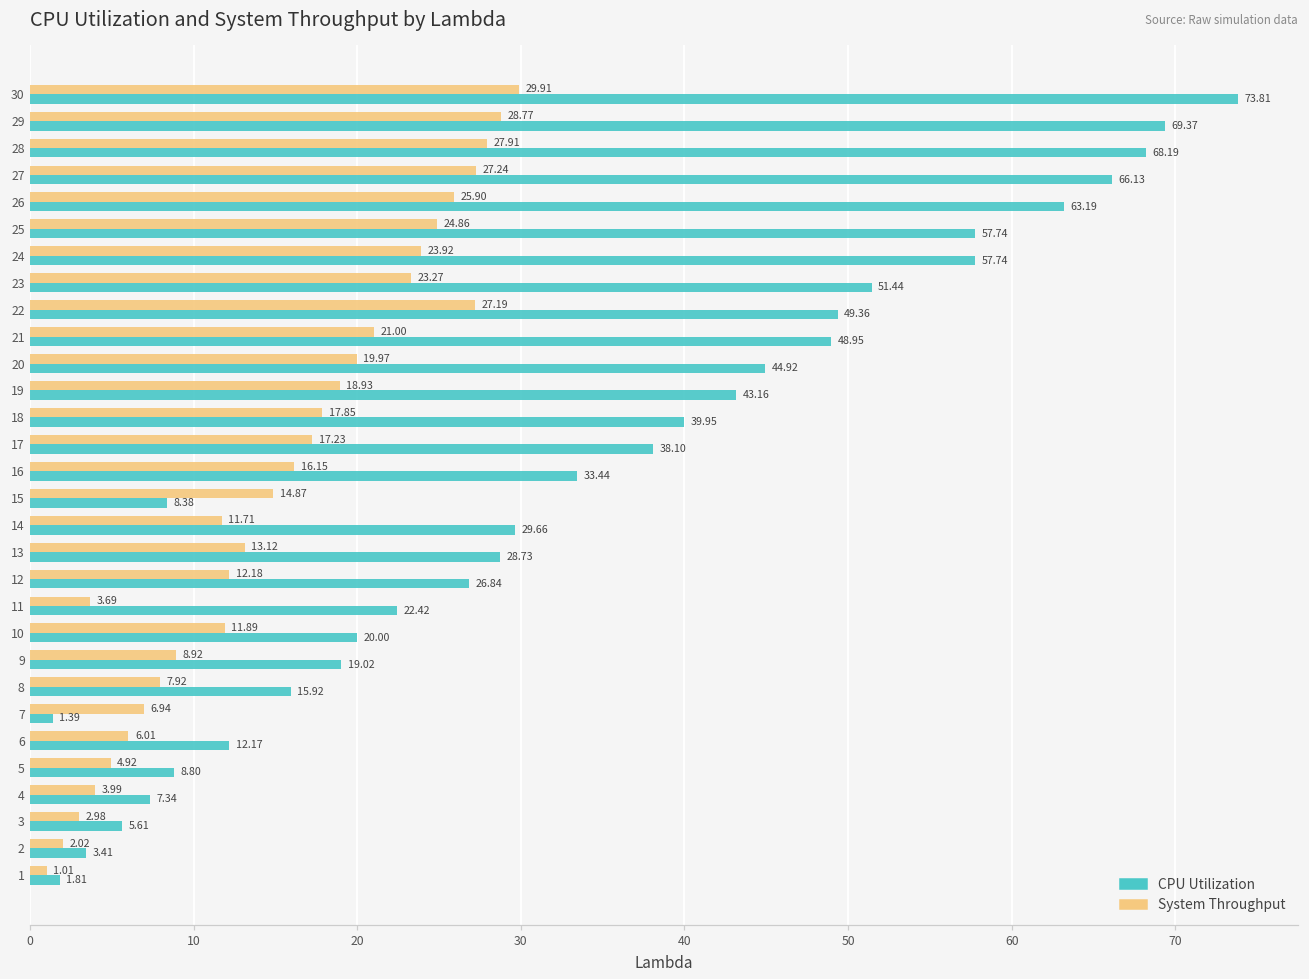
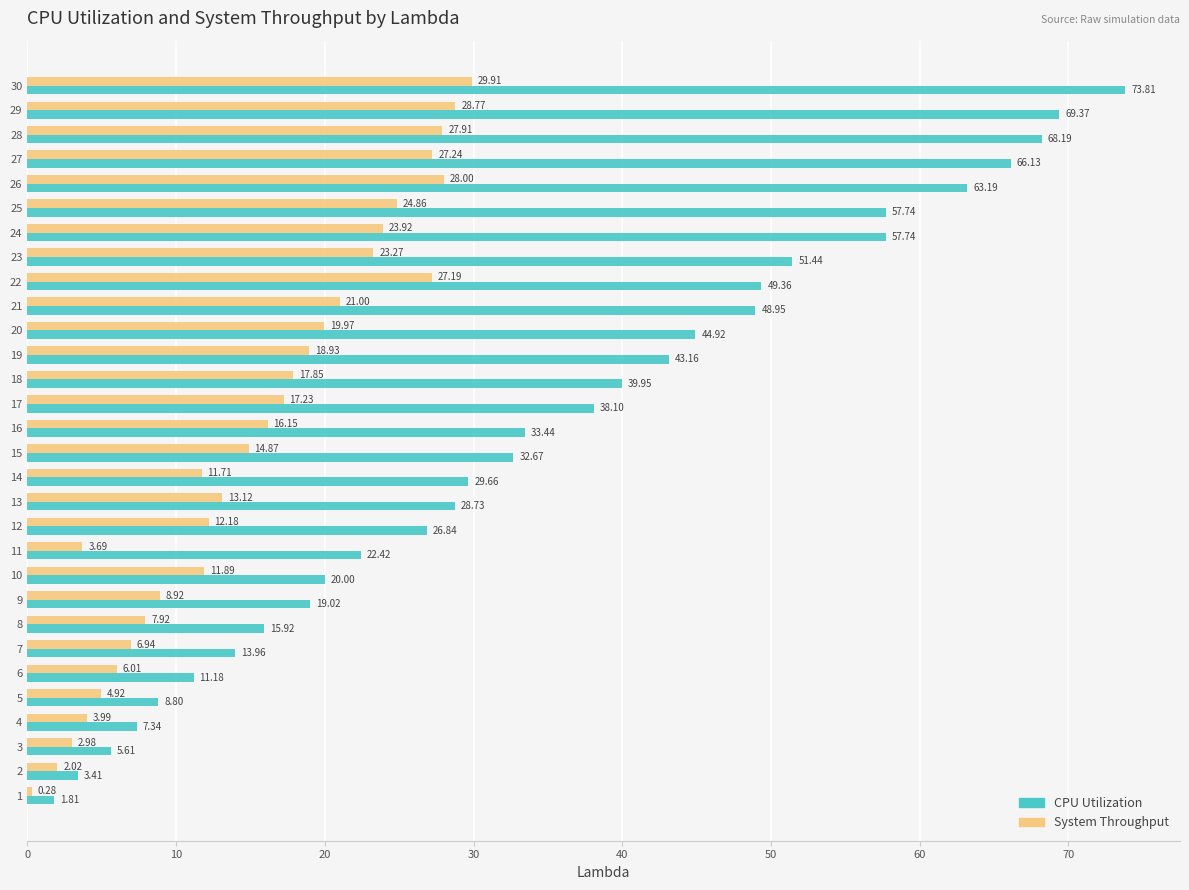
System Throughput, 26: 25.90 -> 28.00
CPU Utilization, 15: 8.38 -> 32.67
CPU Utilization, 7: 1.39 -> 13.96
CPU Utilization, 6: 12.17 -> 11.18
System Throughput, 1: 1.01 -> 0.28
